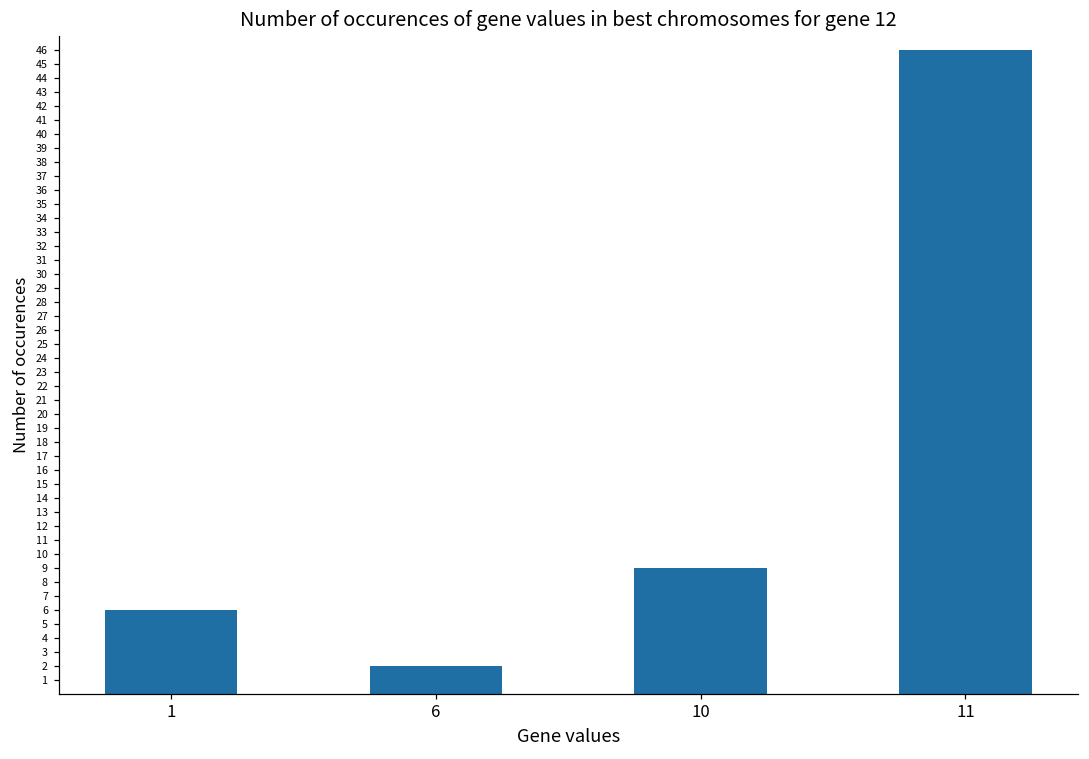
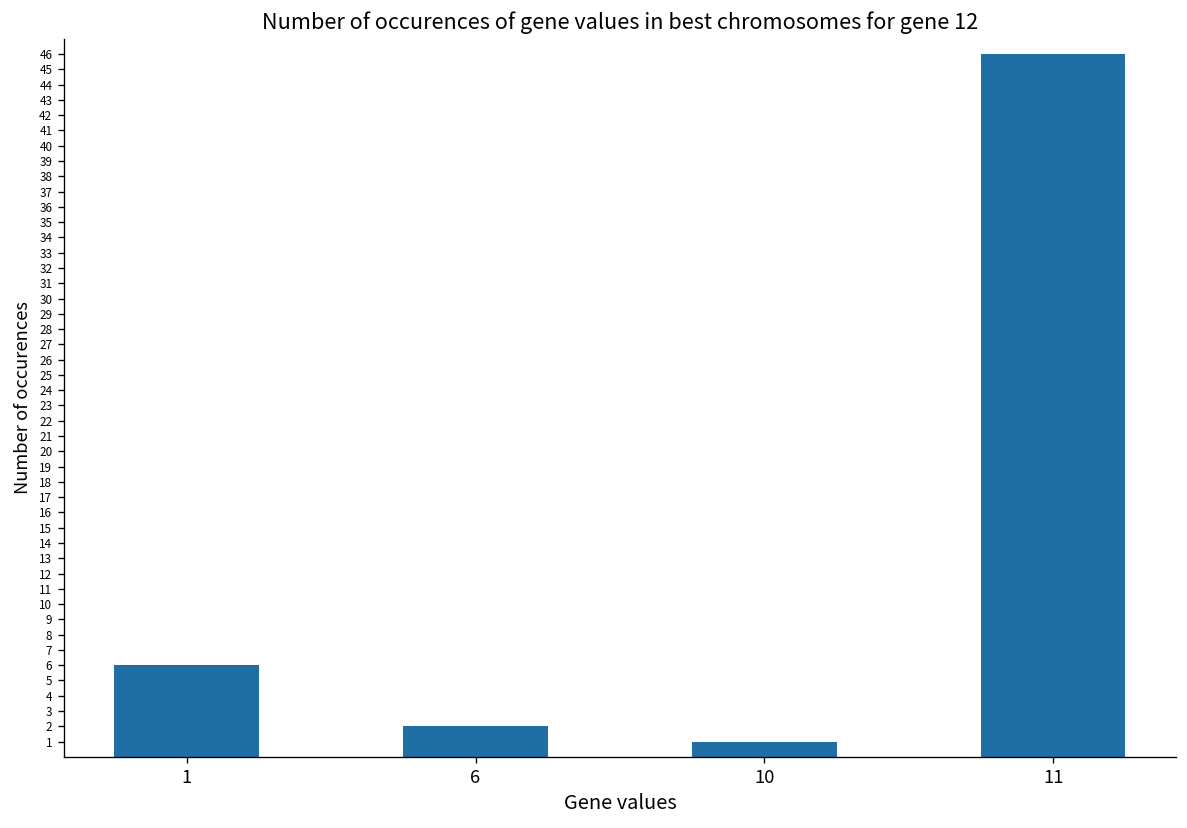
10: 9 -> 1
